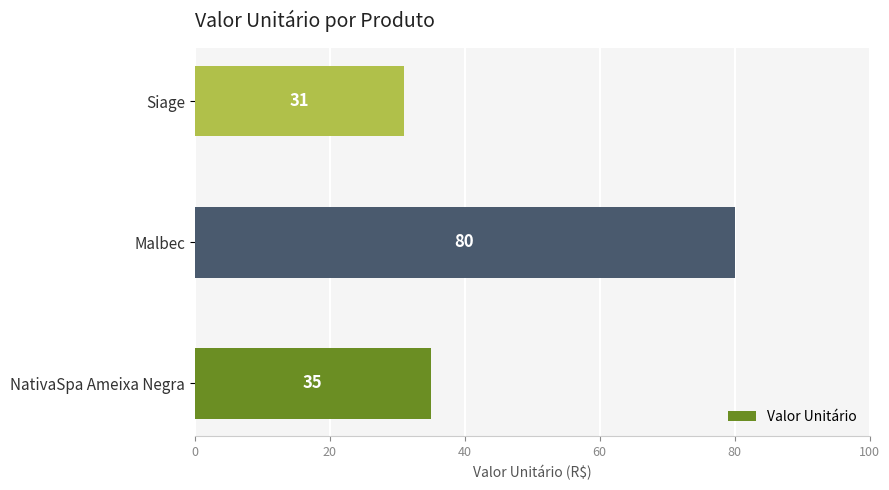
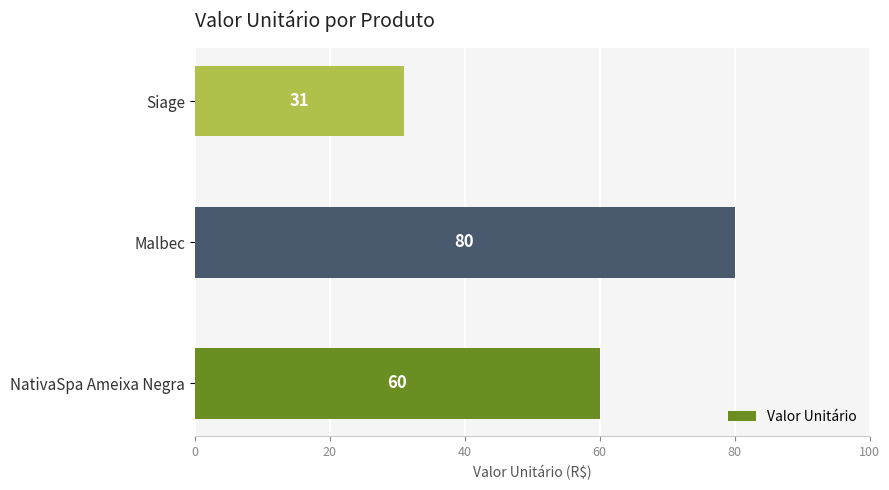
NativaSpa Ameixa Negra: 35 -> 60
